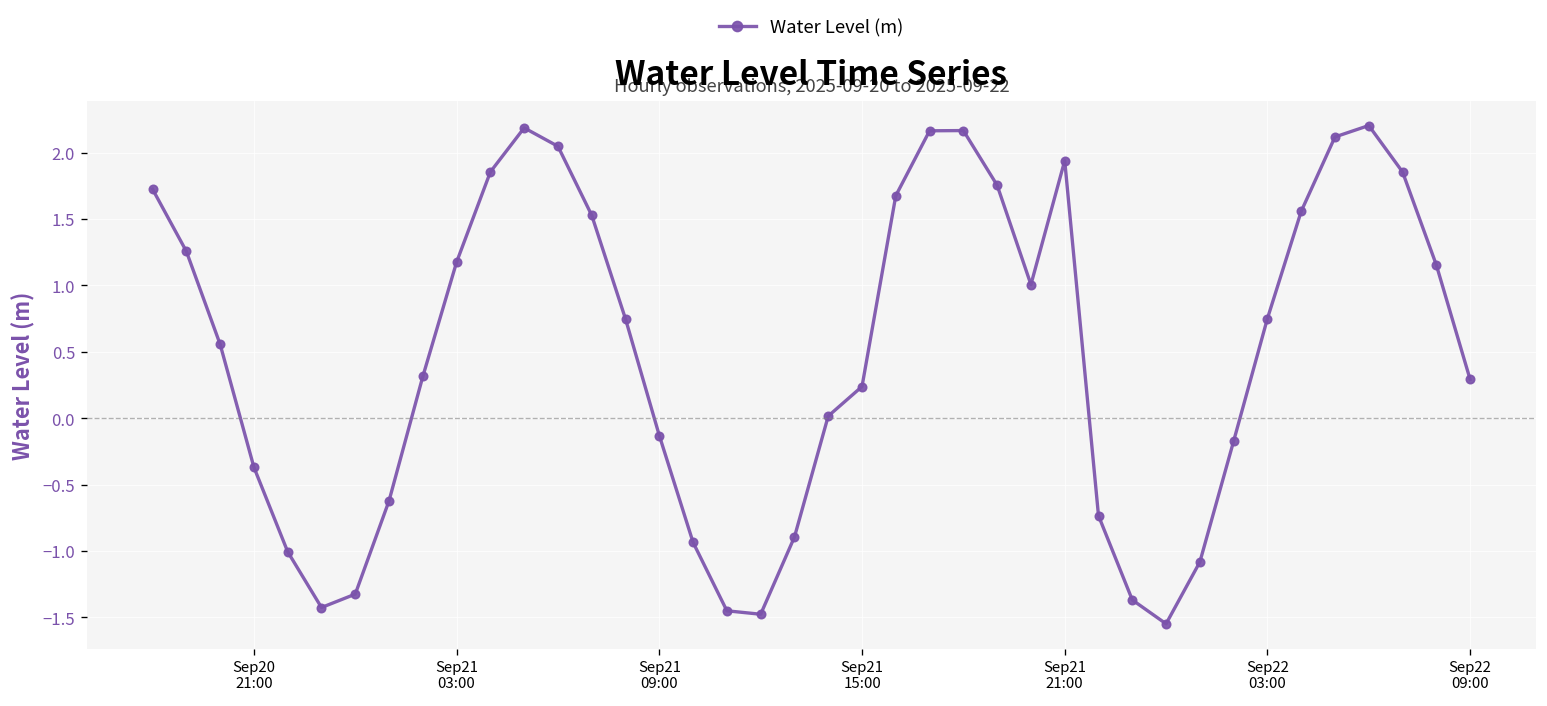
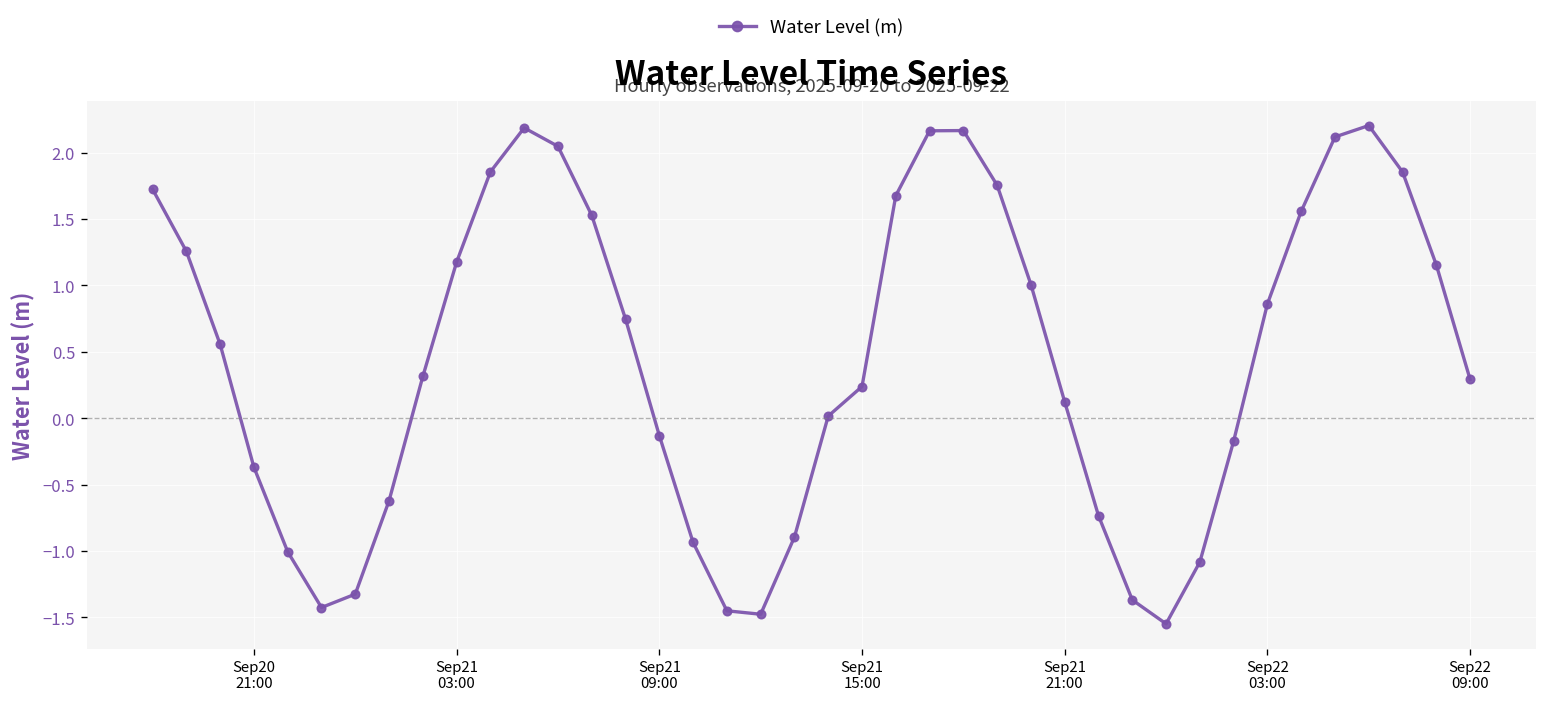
Sep21 21:00: 1.94 -> 0.12
Sep22 03:00: 0.75 -> 0.86
